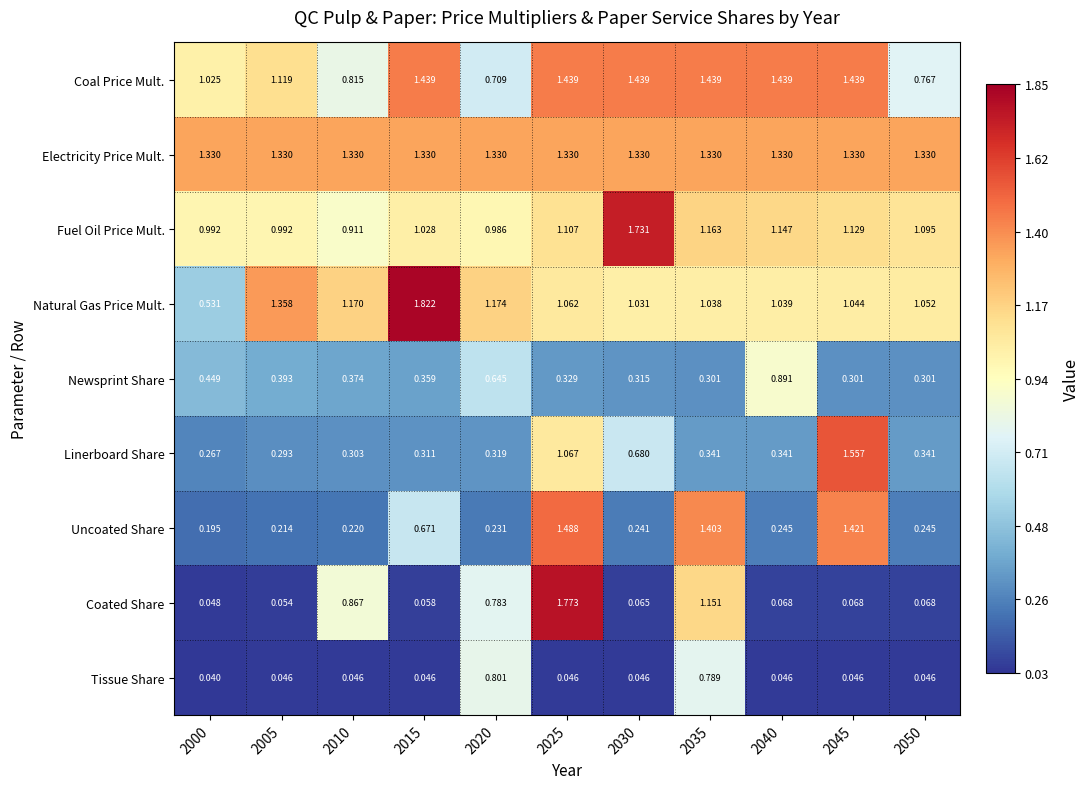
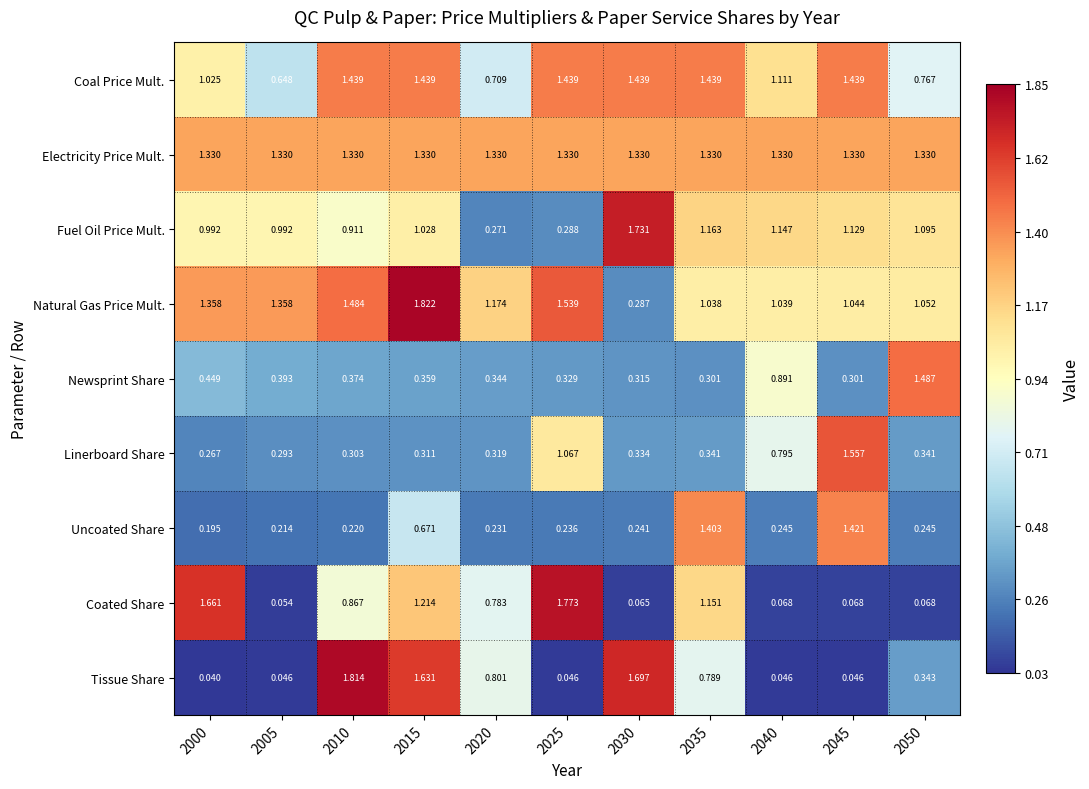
Coal Price Mult., 2005: 1.119 -> 0.648
Coal Price Mult., 2010: 0.815 -> 1.439
Coal Price Mult., 2040: 1.439 -> 1.111
Fuel Oil Price Mult., 2020: 0.986 -> 0.271
Fuel Oil Price Mult., 2025: 1.107 -> 0.288
Natural Gas Price Mult., 2000: 0.531 -> 1.358
Natural Gas Price Mult., 2010: 1.170 -> 1.484
Natural Gas Price Mult., 2025: 1.062 -> 1.539
Natural Gas Price Mult., 2030: 1.031 -> 0.287
Newsprint Share, 2020: 0.645 -> 0.344
Newsprint Share, 2050: 0.301 -> 1.487
Linerboard Share, 2030: 0.680 -> 0.334
Linerboard Share, 2040: 0.341 -> 0.795
Uncoated Share, 2025: 1.488 -> 0.236
Coated Share, 2000: 0.048 -> 1.661
Coated Share, 2015: 0.058 -> 1.214
Tissue Share, 2010: 0.046 -> 1.814
Tissue Share, 2015: 0.046 -> 1.631
Tissue Share, 2030: 0.046 -> 1.697
Tissue Share, 2050: 0.046 -> 0.343
